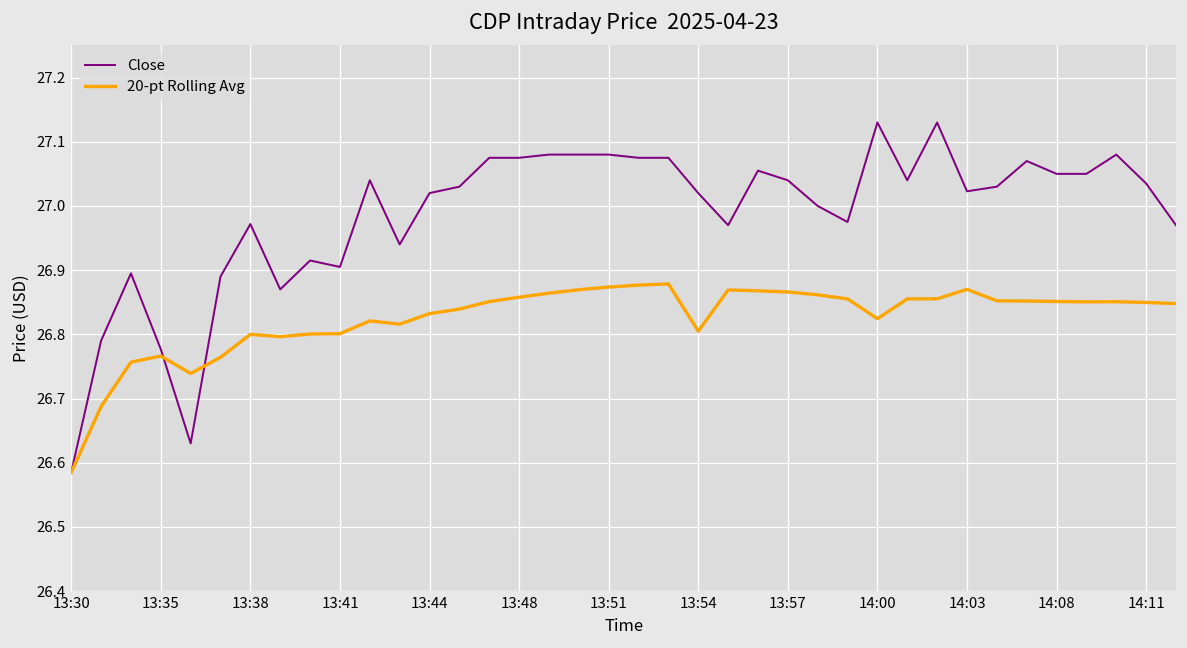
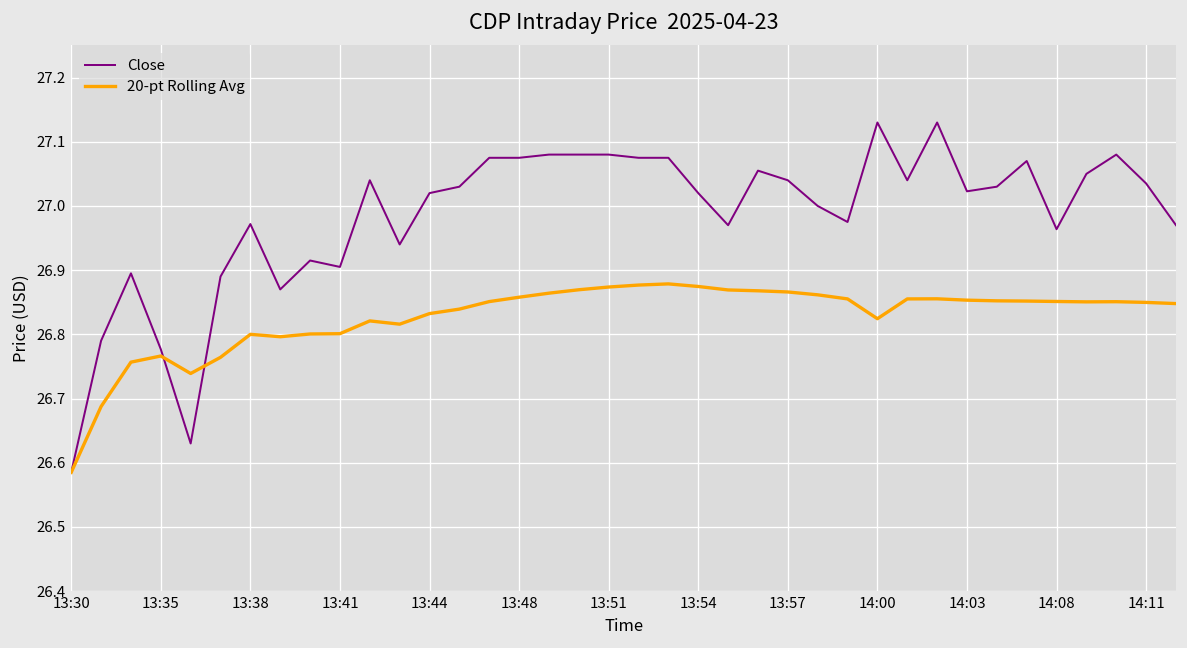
20-pt Rolling Avg, 13:54: 26.80 -> 26.87
20-pt Rolling Avg, 14:03: 26.87 -> 26.85
Close, 14:08: 27.05 -> 26.96
